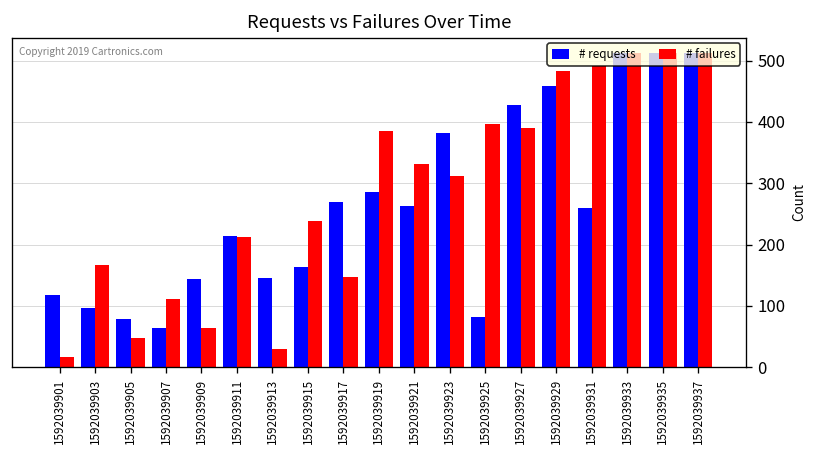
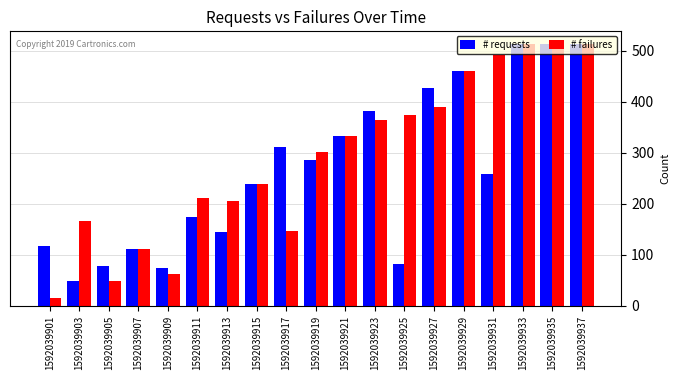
# requests, 1592039903: 100 -> 50
# requests, 1592039907: 60 -> 110
# requests, 1592039909: 140 -> 80
# requests, 1592039911: 210 -> 170
# failures, 1592039913: 30 -> 210
# requests, 1592039915: 160 -> 240
# requests, 1592039917: 270 -> 310
# failures, 1592039919: 390 -> 300
# requests, 1592039921: 260 -> 330
# failures, 1592039923: 310 -> 360
# failures, 1592039925: 400 -> 370
# failures, 1592039929: 480 -> 460
